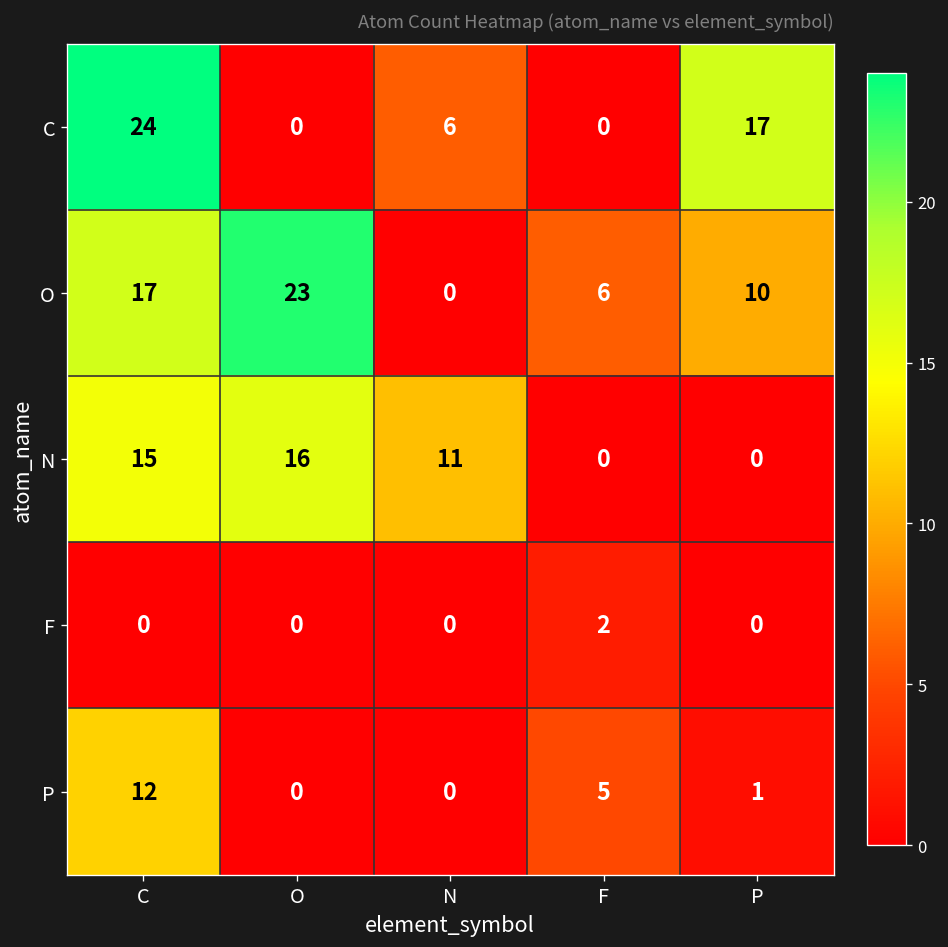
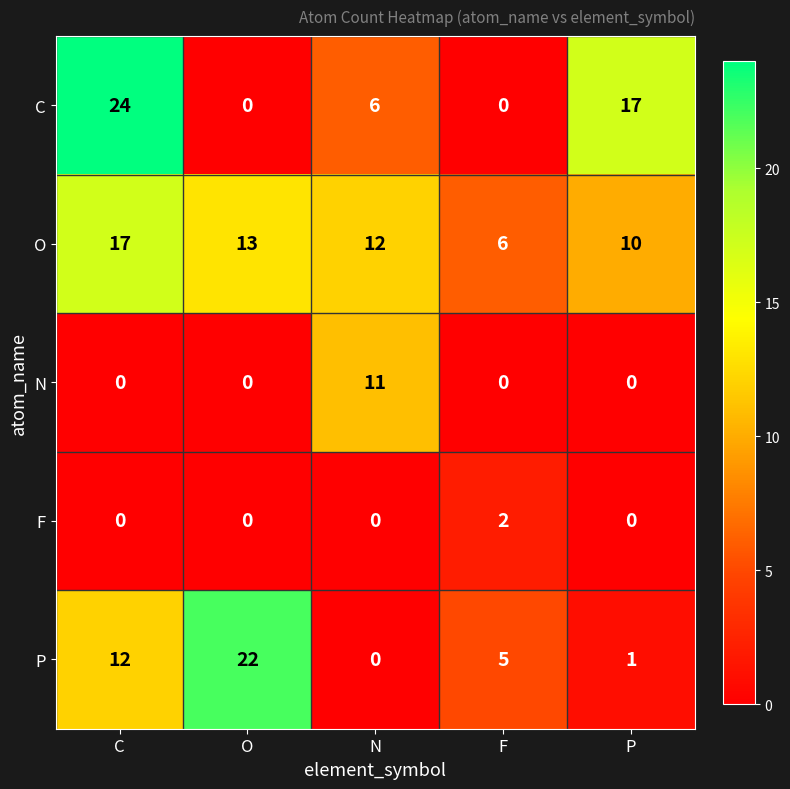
O, O: 23 -> 13
O, N: 0 -> 12
N, C: 15 -> 0
N, O: 16 -> 0
P, O: 0 -> 22
